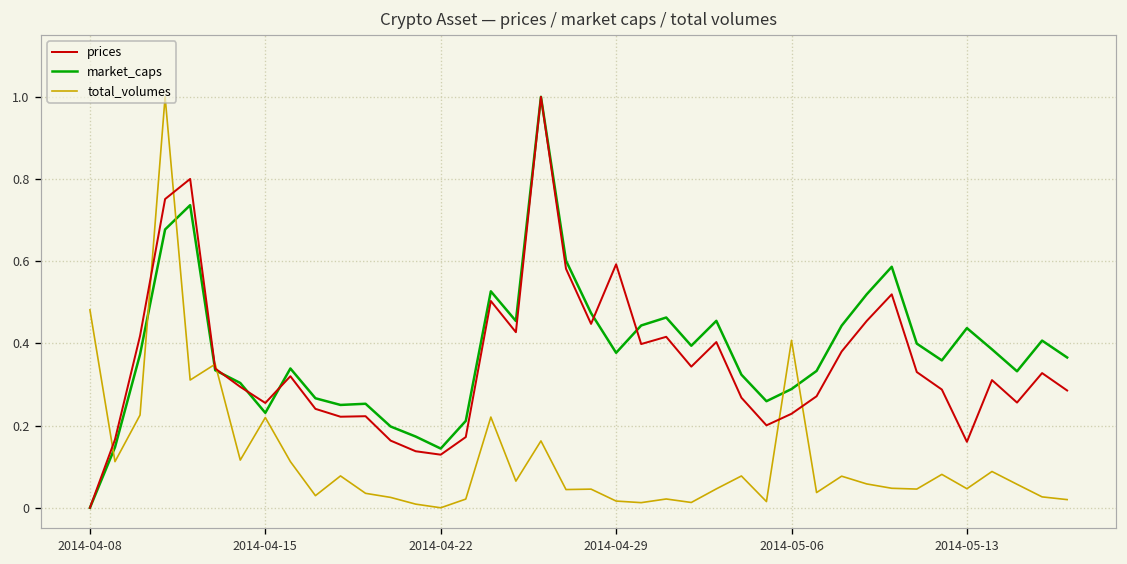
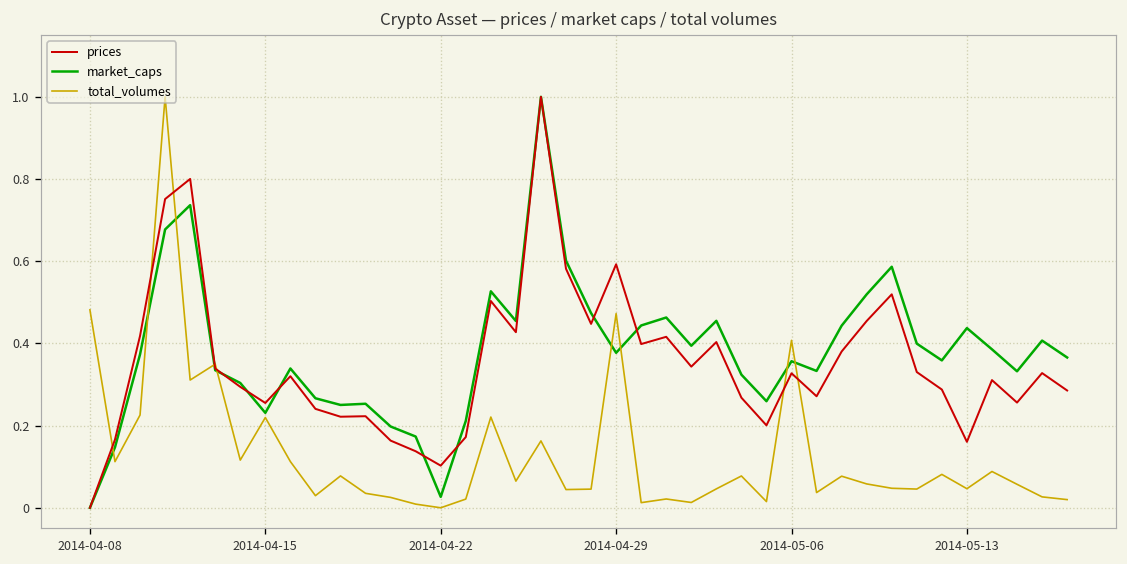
prices, 2014-04-22: 0.13 -> 0.10
market_caps, 2014-04-22: 0.14 -> 0.03
total_volumes, 2014-04-29: 0.02 -> 0.47
prices, 2014-05-06: 0.23 -> 0.33
market_caps, 2014-05-06: 0.29 -> 0.36
